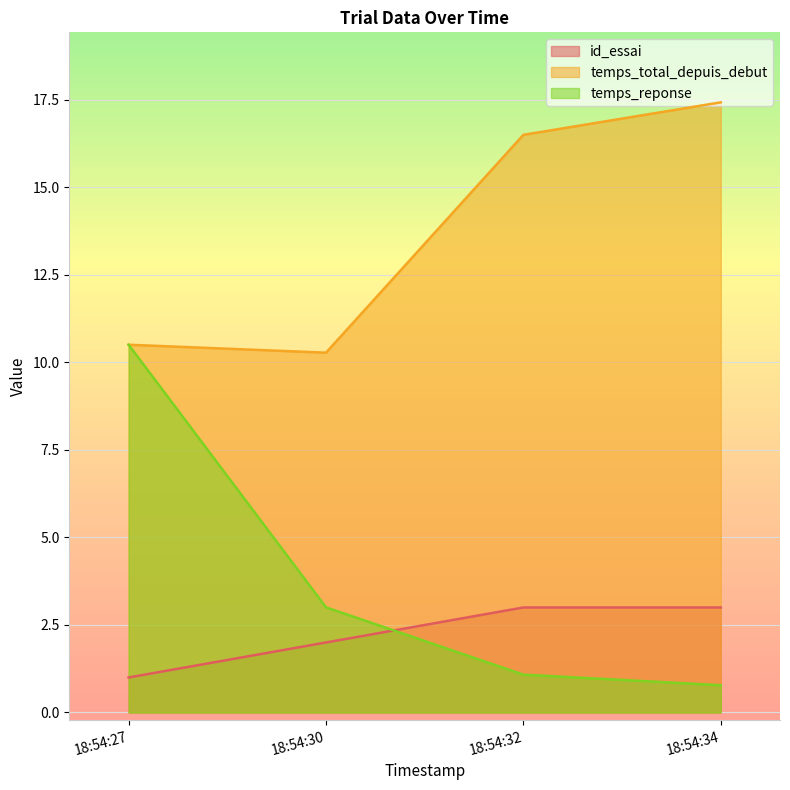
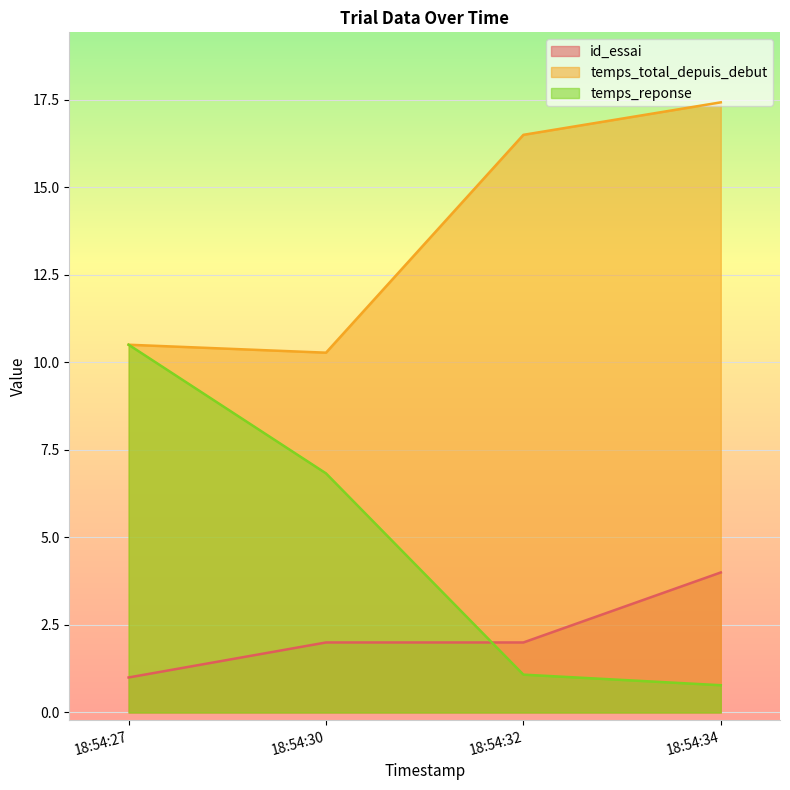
temps_reponse, 18:54:30: 3.0 -> 6.8
id_essai, 18:54:32: 3 -> 2
id_essai, 18:54:34: 3 -> 4
